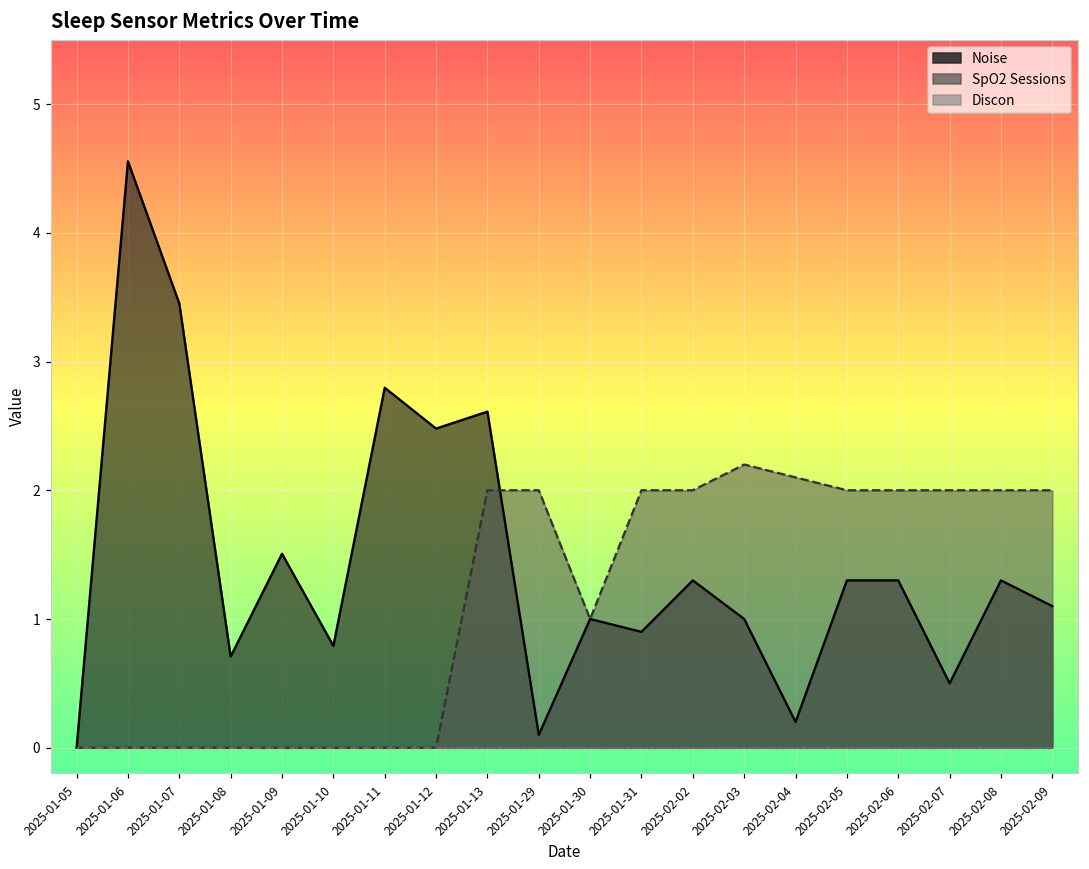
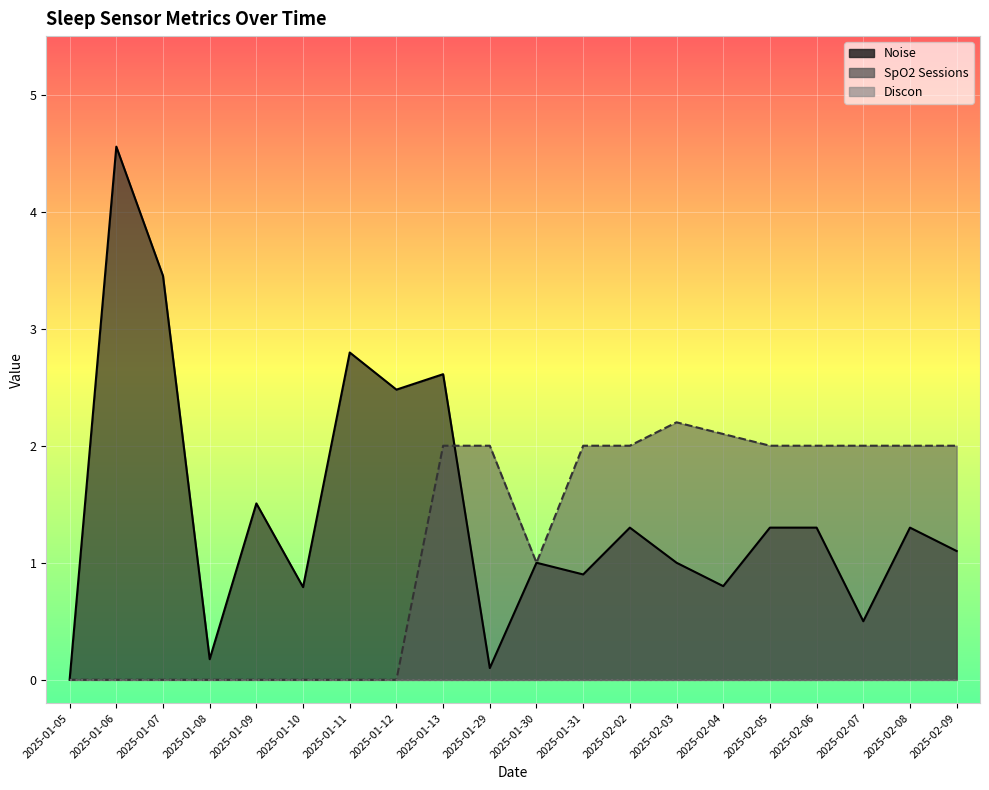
Noise, 2025-01-08: 0.71 -> 0.18
Noise, 2025-02-04: 0.2 -> 0.8
